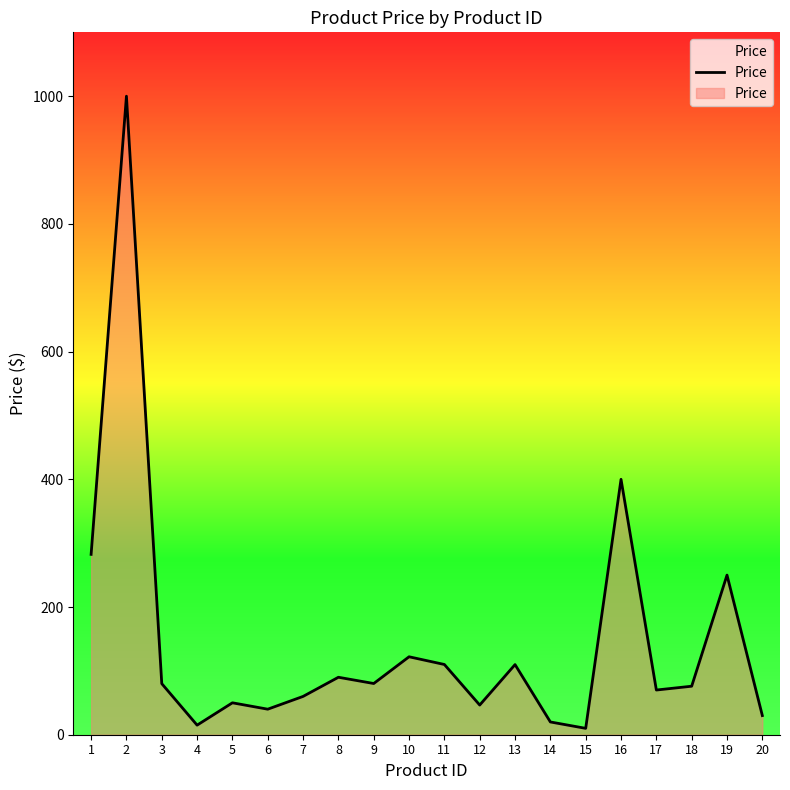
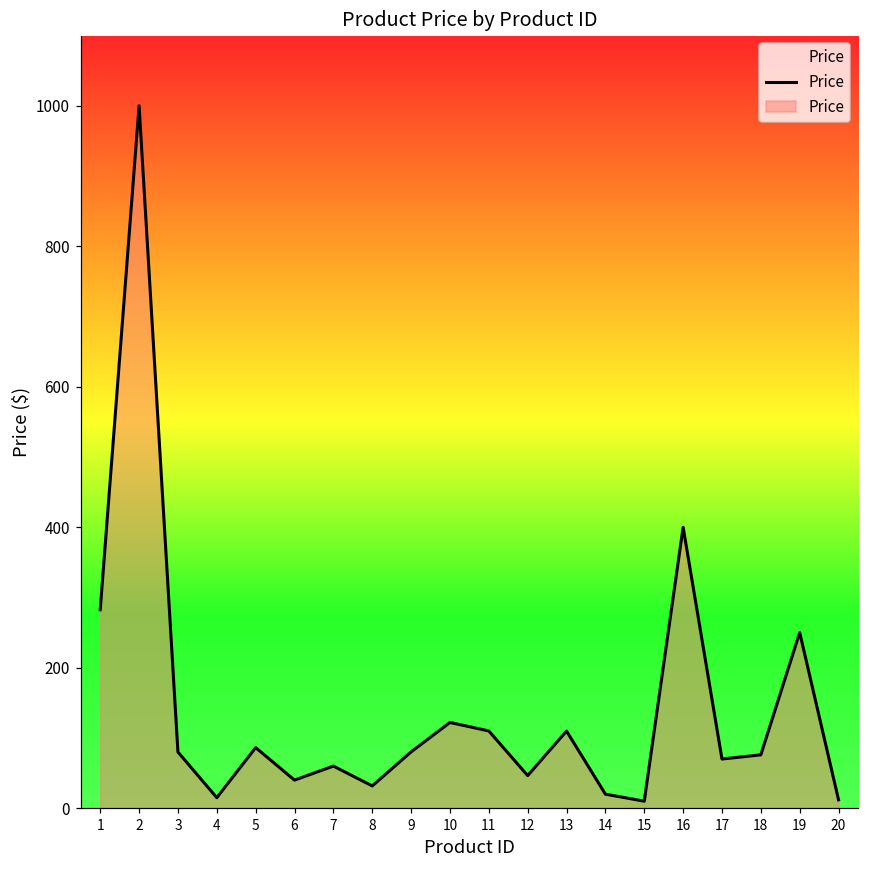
5: 50 -> 90
8: 90 -> 30
20: 30 -> 10
